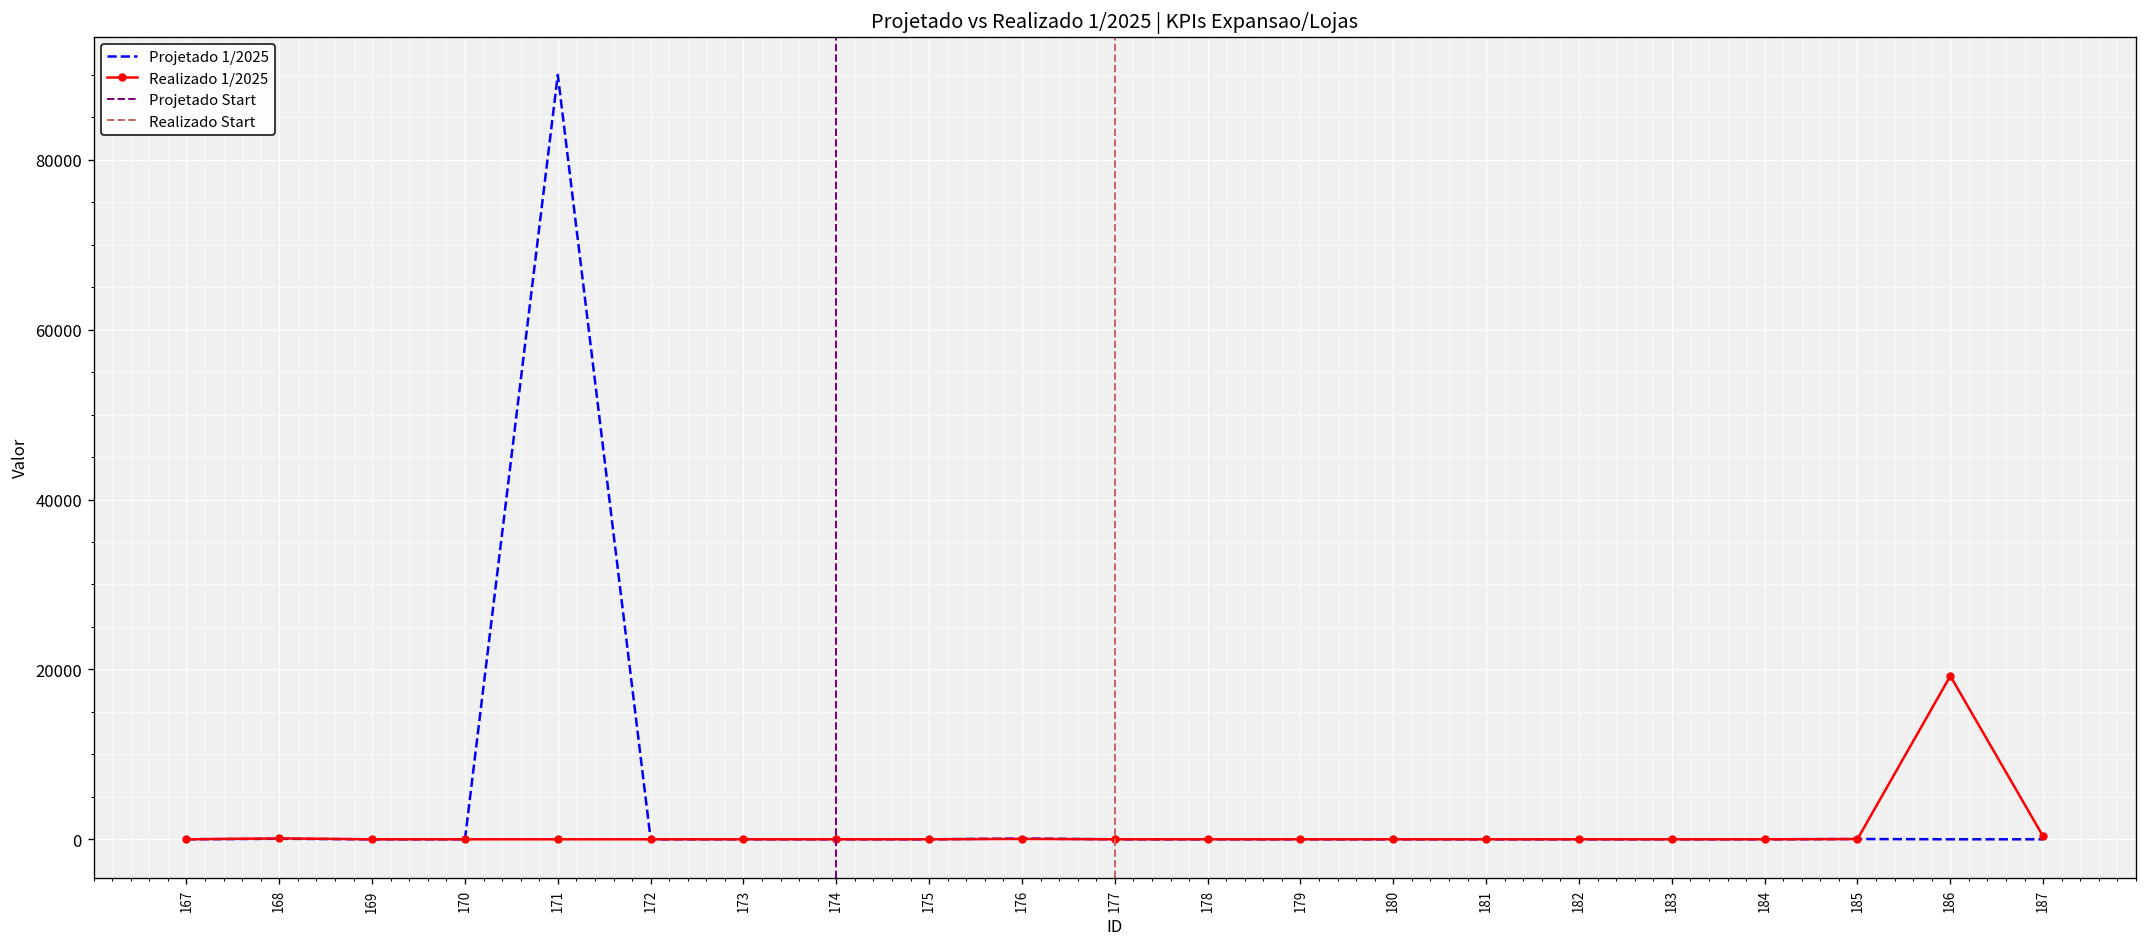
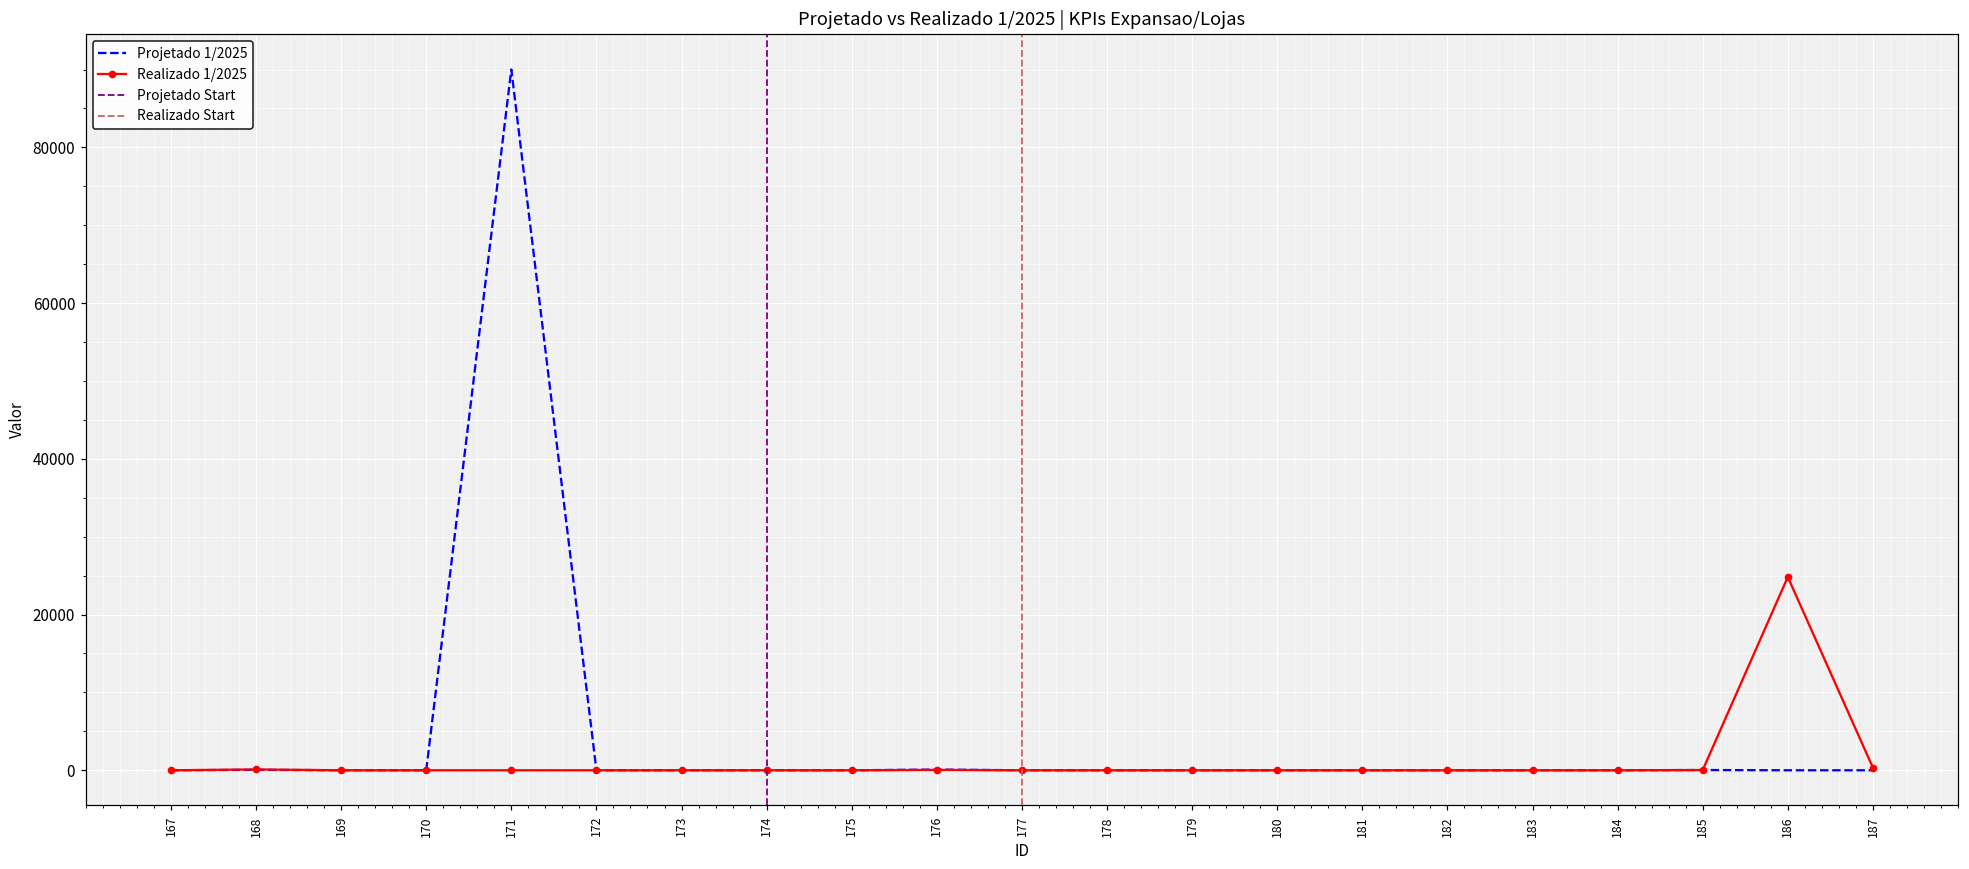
Realizado 1/2025, 186: 19000 -> 25000
